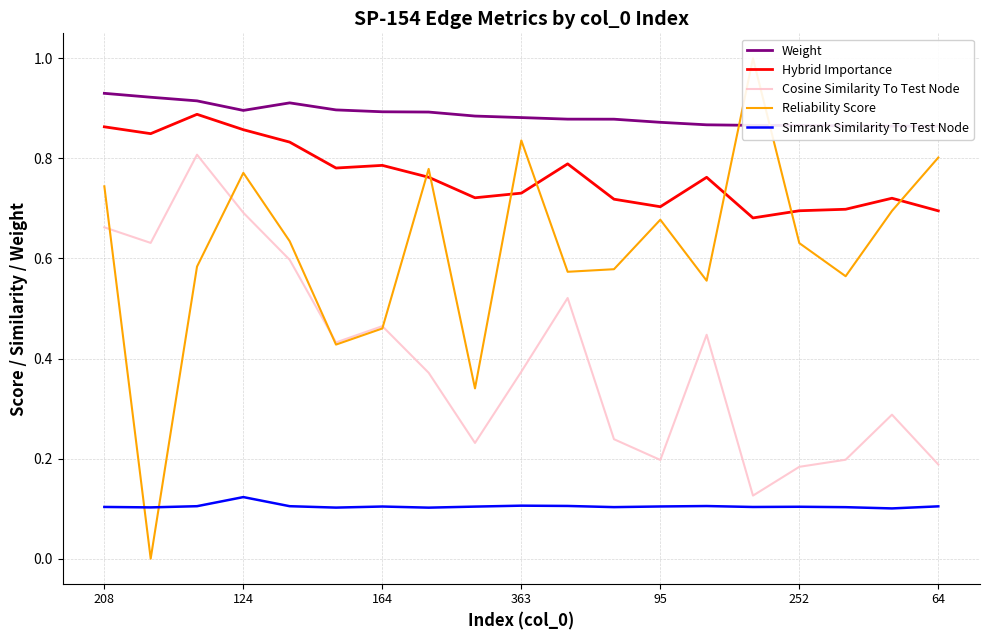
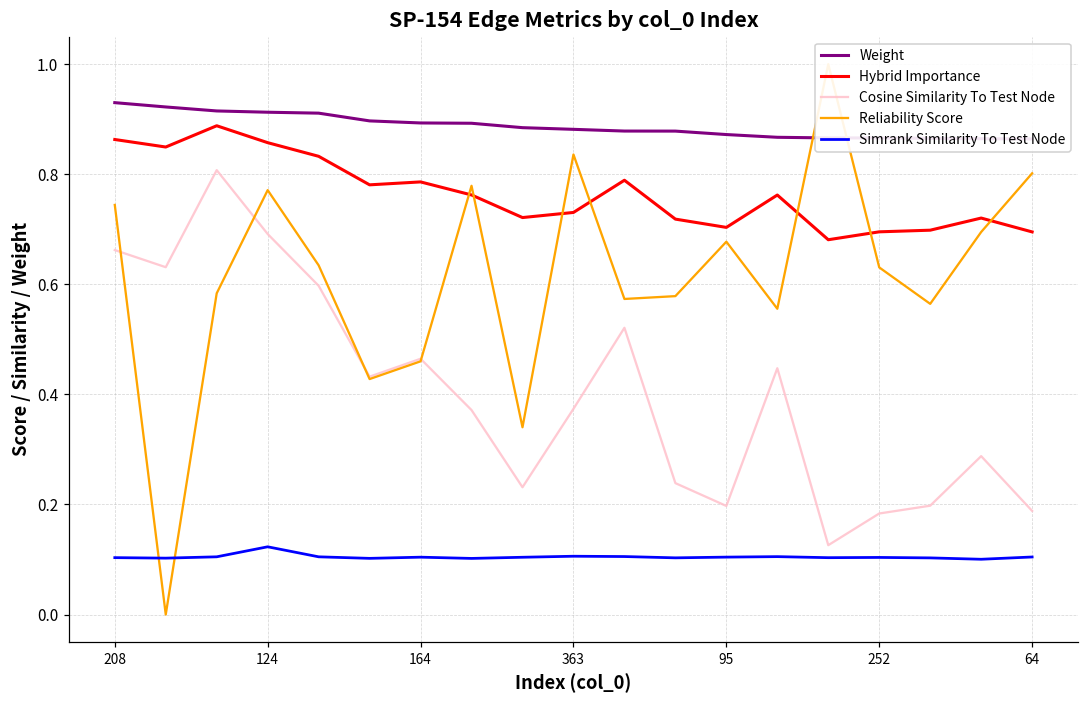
Weight, 124: 0.90 -> 0.91
